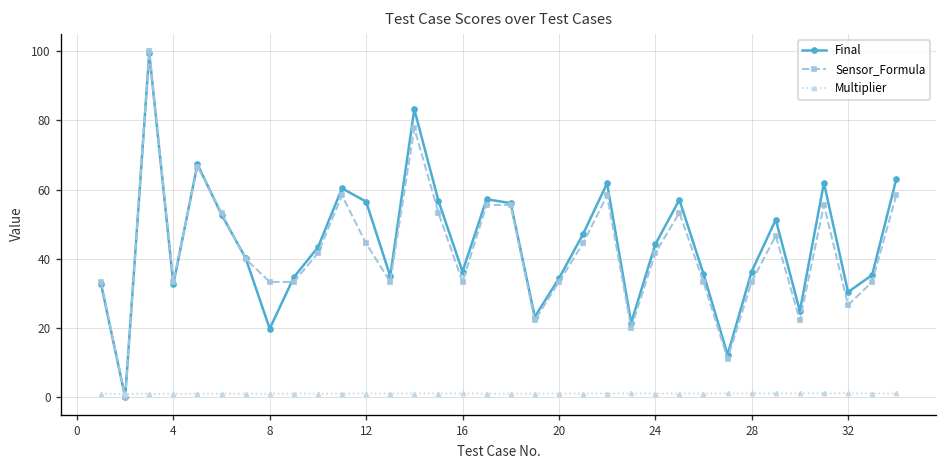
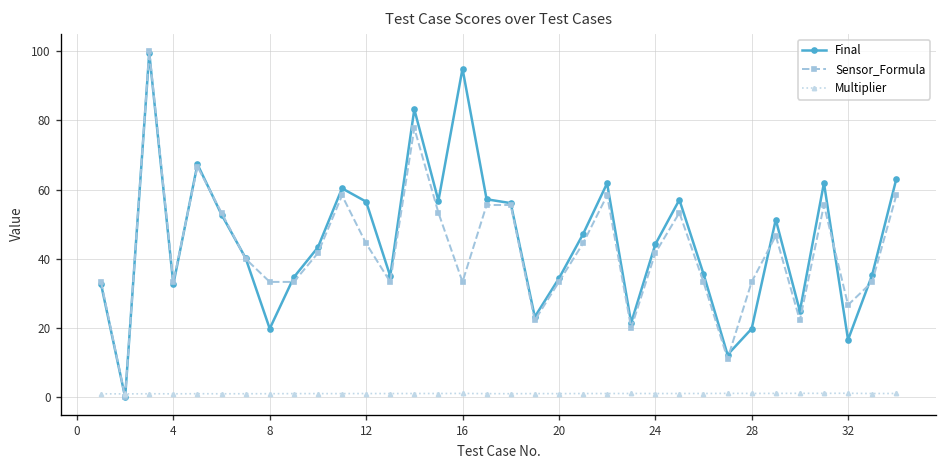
Final, 16: 36 -> 95
Final, 28: 36 -> 20
Final, 32: 30 -> 17
